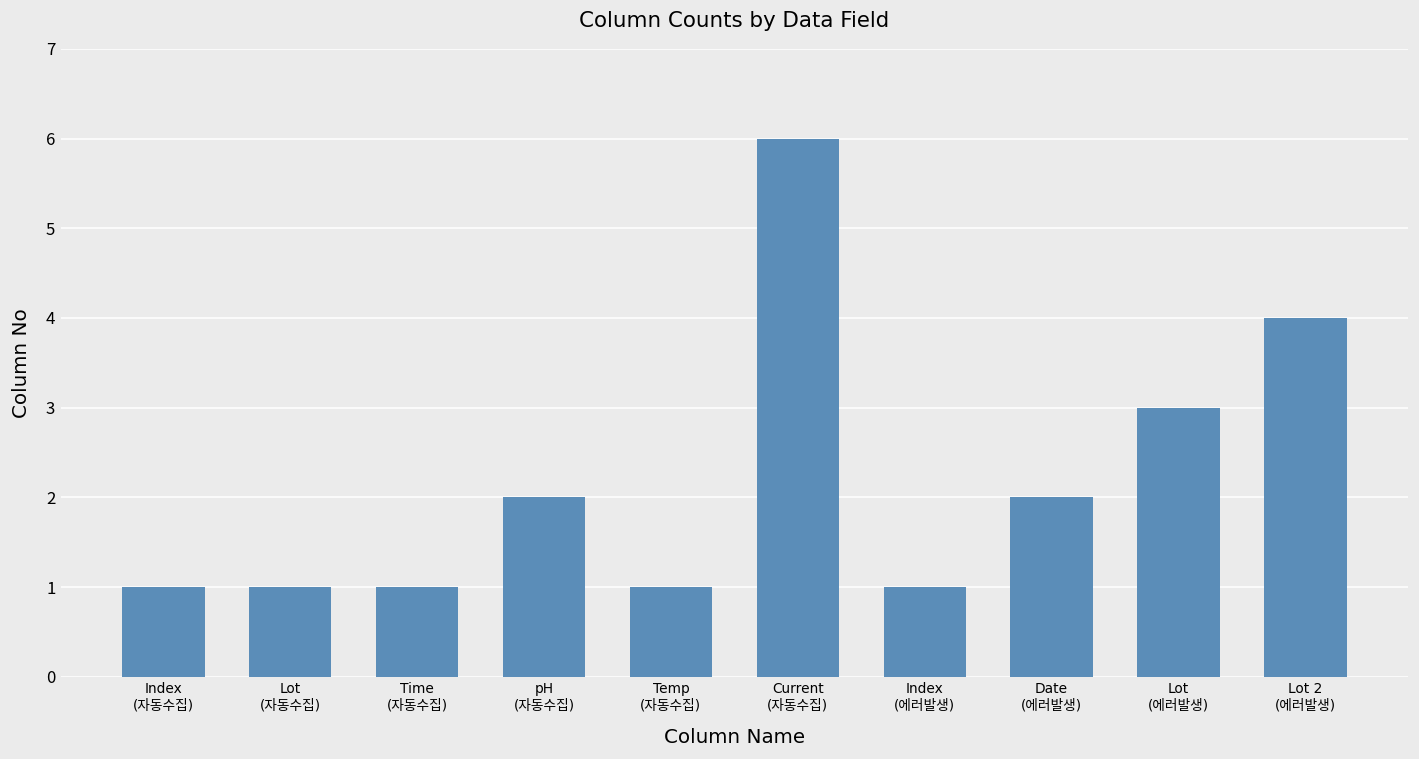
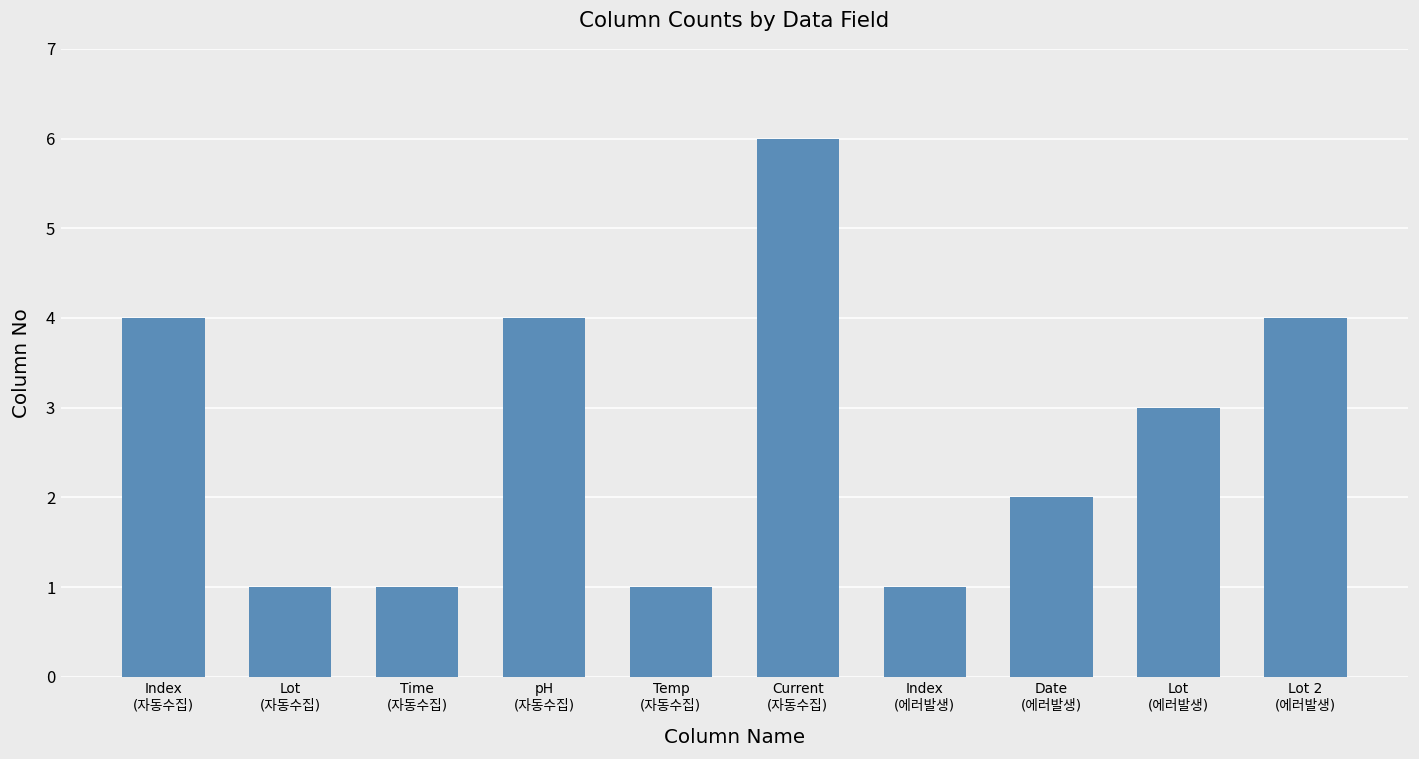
Index (자동수집): 1 -> 4
pH (자동수집): 2 -> 4
